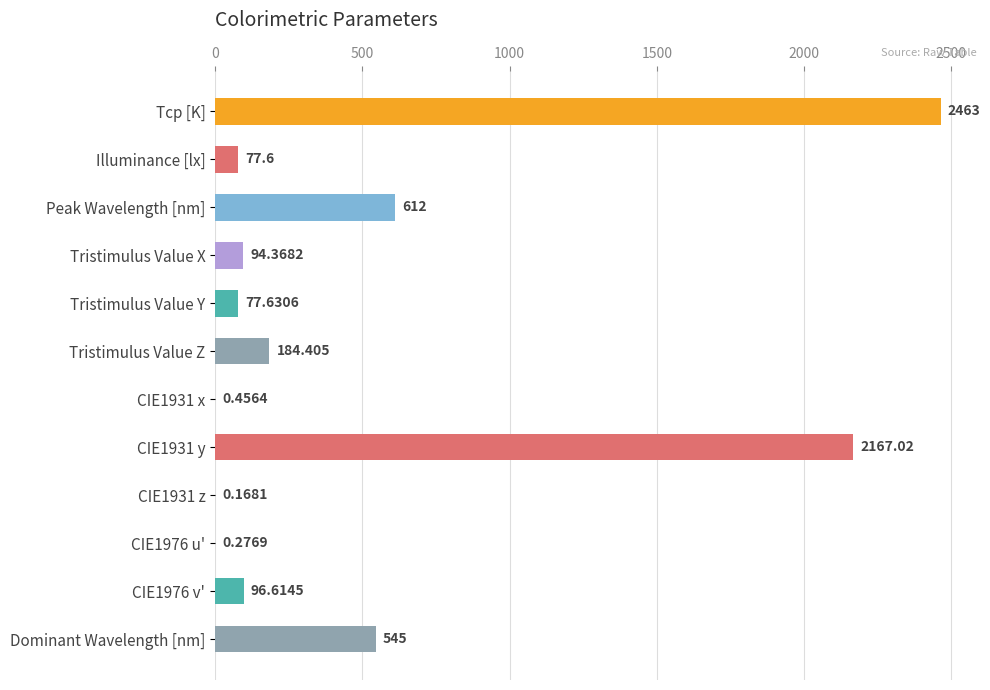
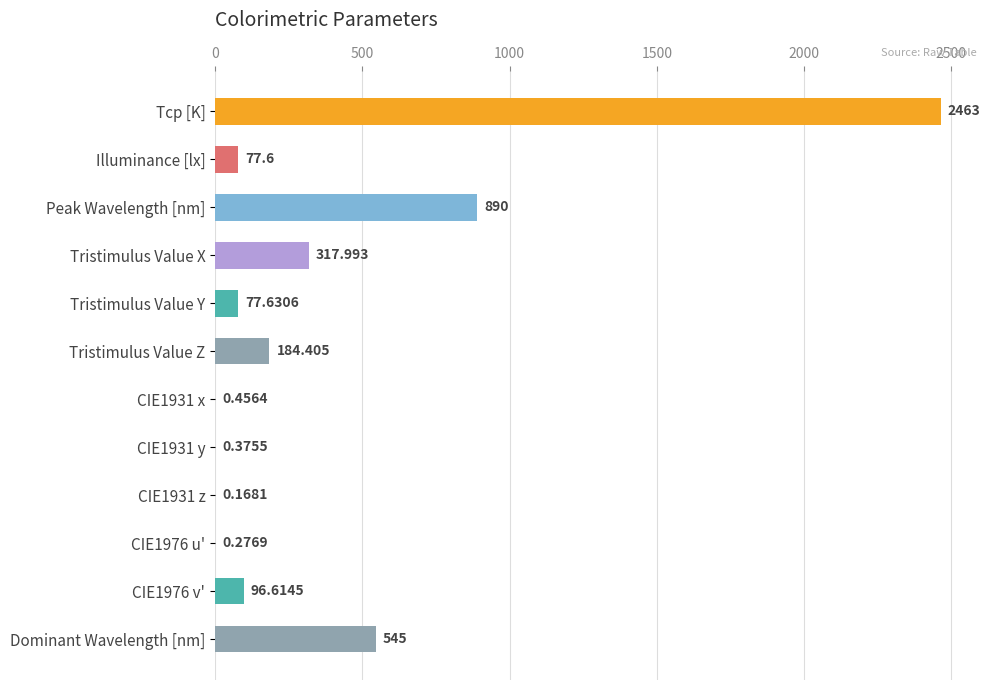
Peak Wavelength [nm]: 612 -> 890
Tristimulus Value X: 94.3682 -> 317.993
CIE1931 y: 2167.02 -> 0.3755
